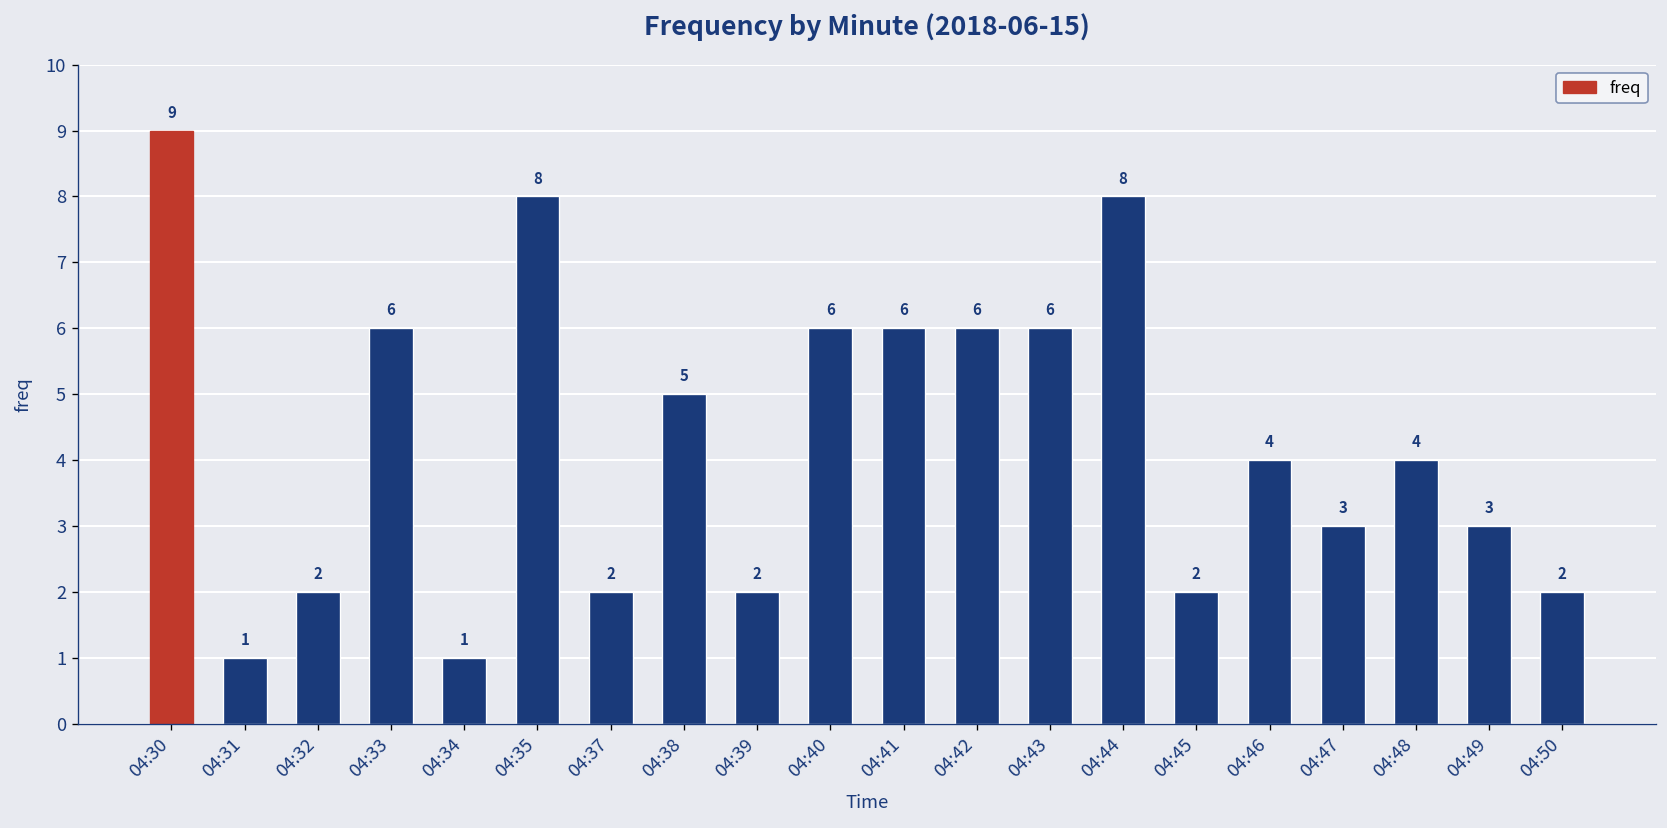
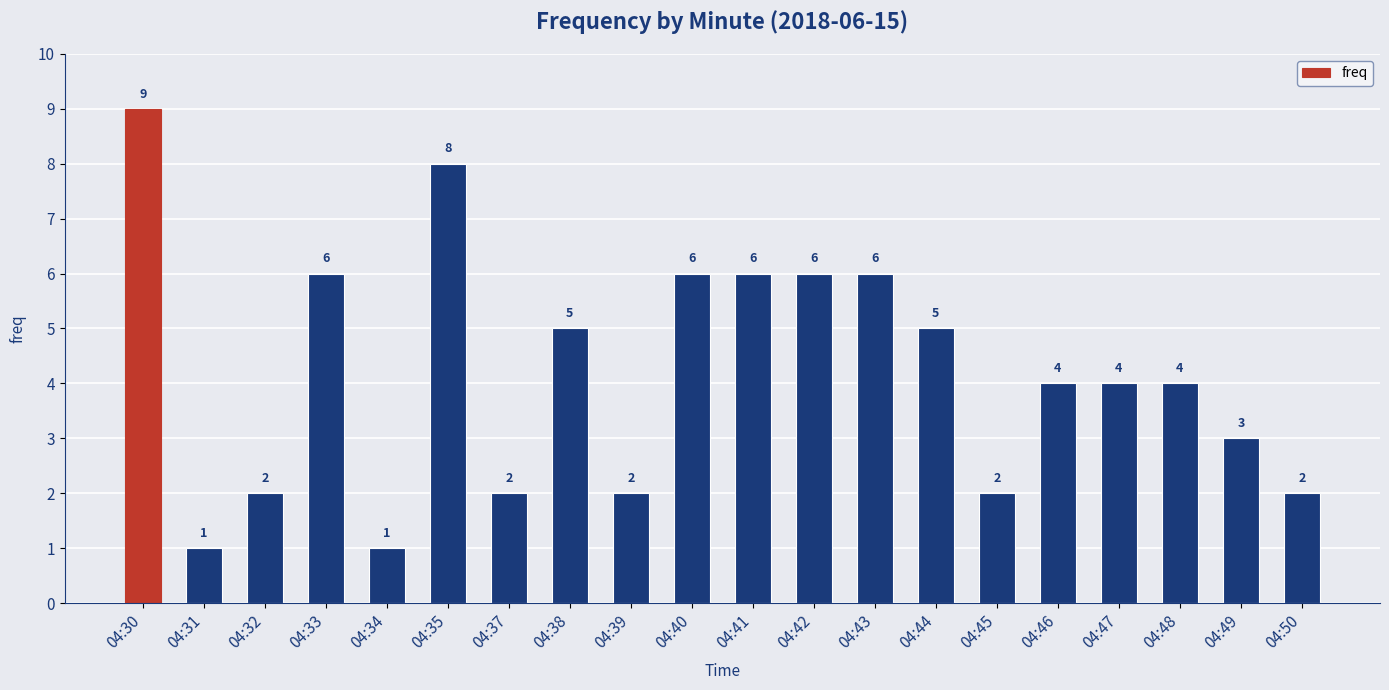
04:44: 8 -> 5
04:47: 3 -> 4
